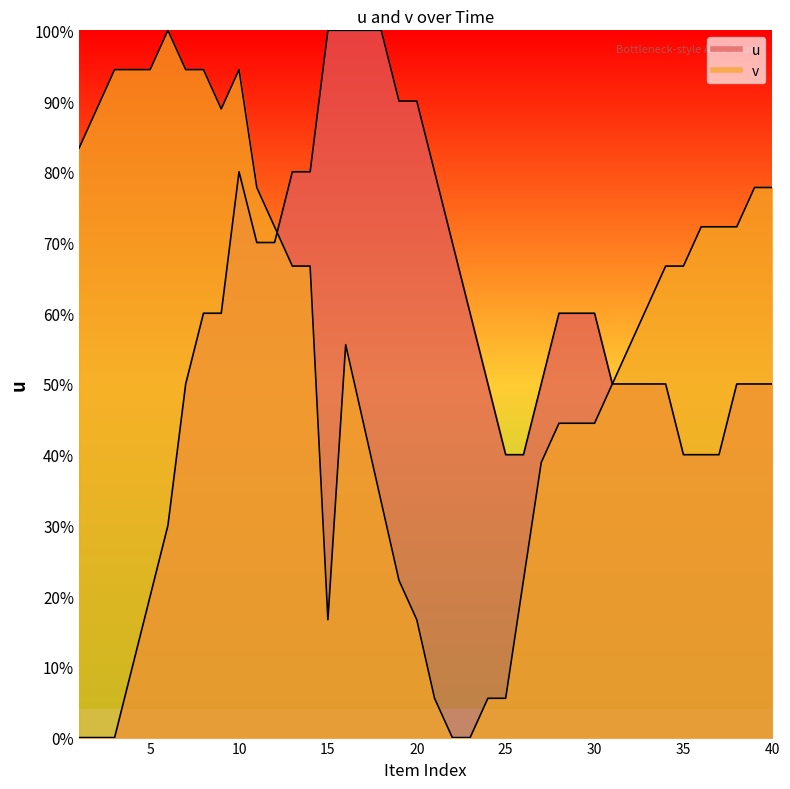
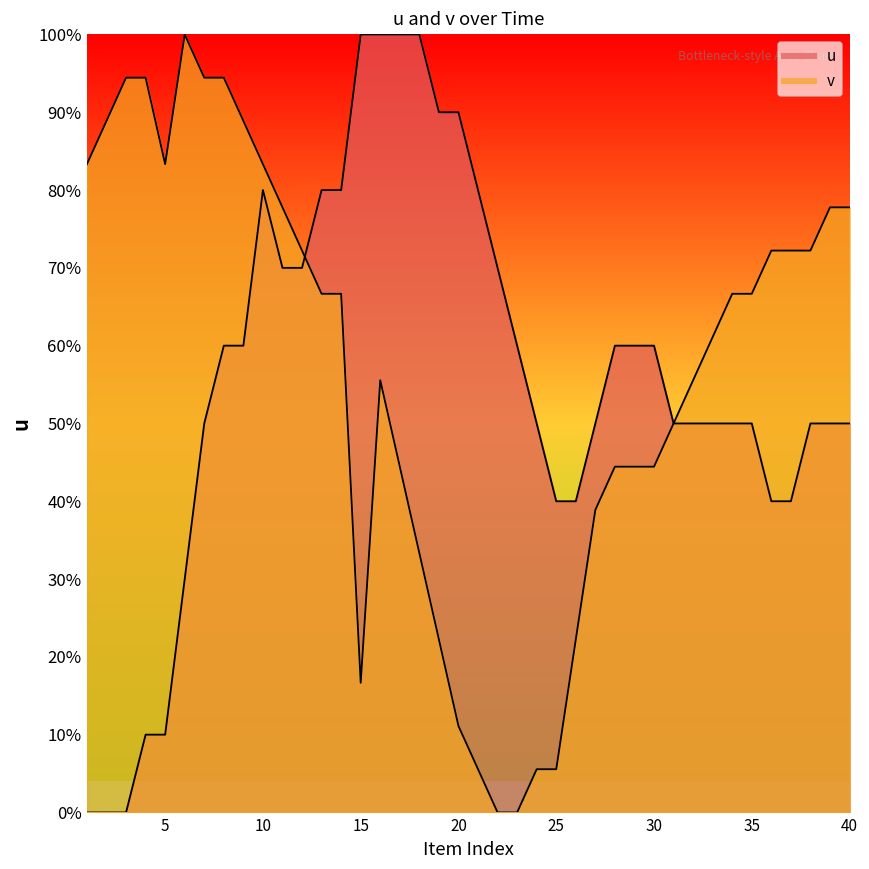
u, 5: 20% -> 10%
v, 5: 94% -> 83%
v, 10: 94% -> 83%
v, 20: 17% -> 11%
u, 35: 40% -> 50%
